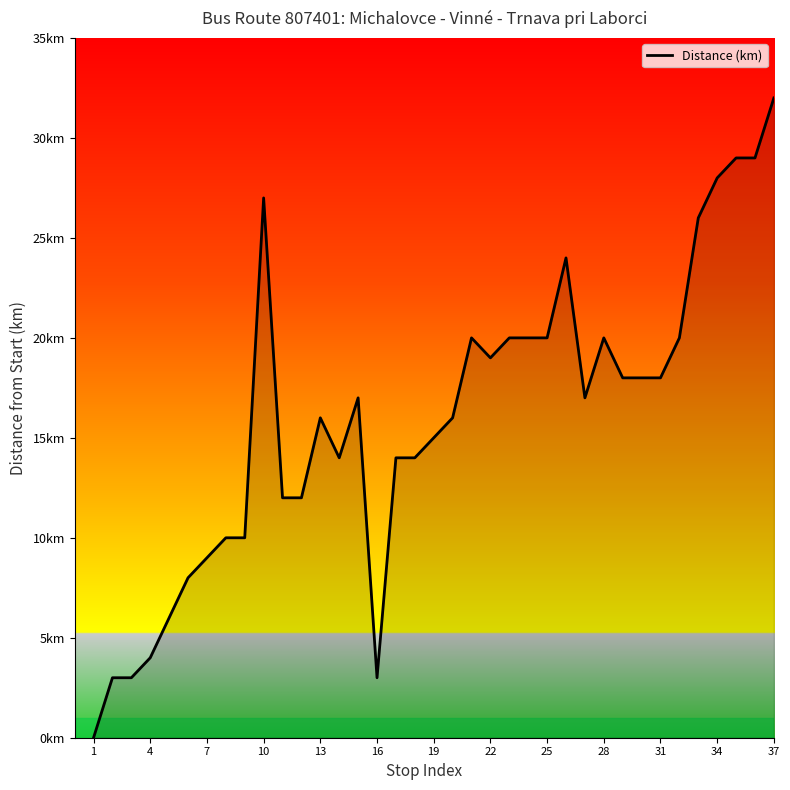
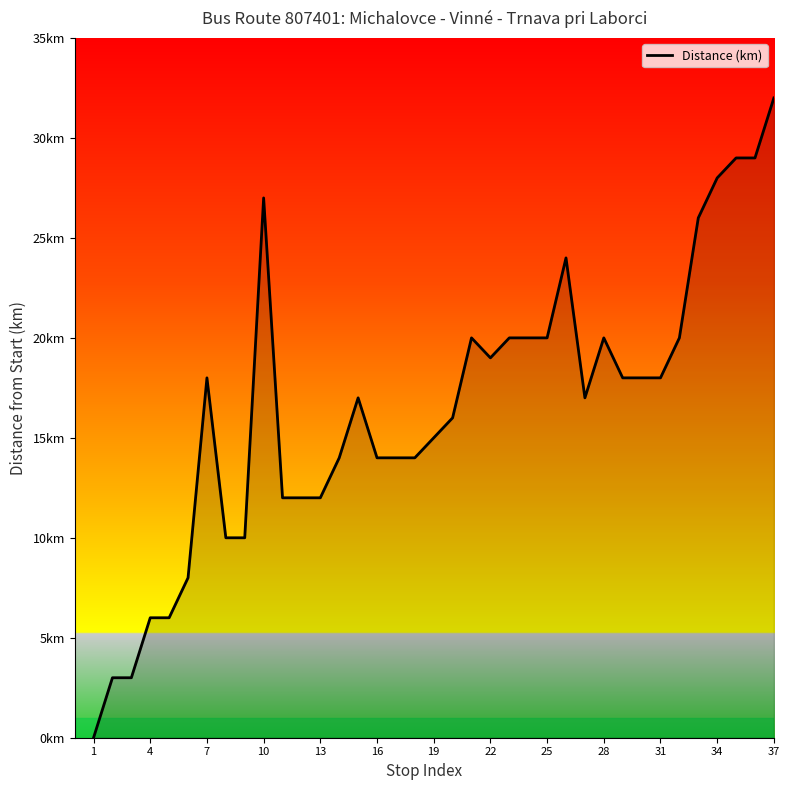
4: 4km -> 6km
7: 9km -> 18km
13: 16km -> 12km
16: 3km -> 14km
